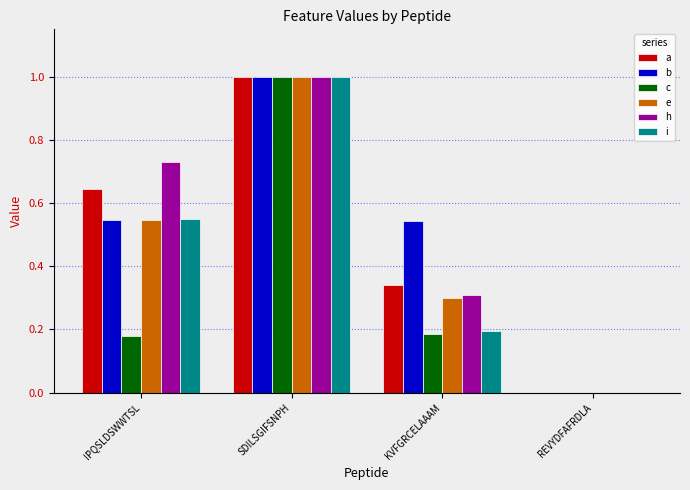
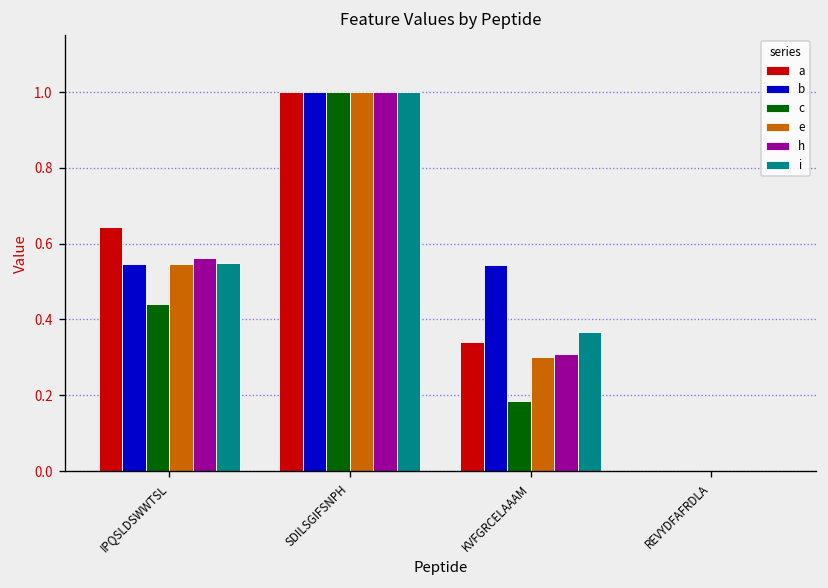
c, IPQSLDSWWTSL: 0.18 -> 0.44
h, IPQSLDSWWTSL: 0.73 -> 0.56
i, KVFGRCELAAAM: 0.19 -> 0.37
